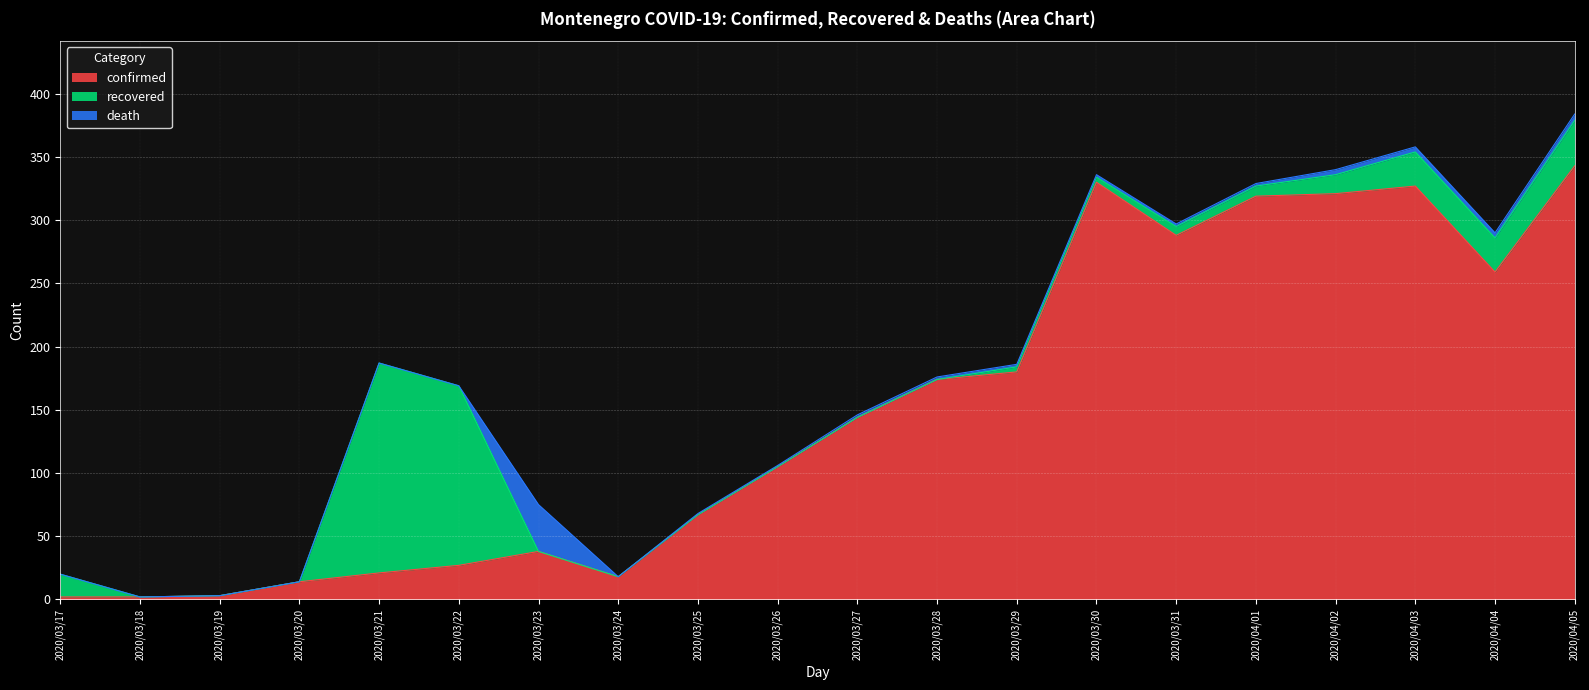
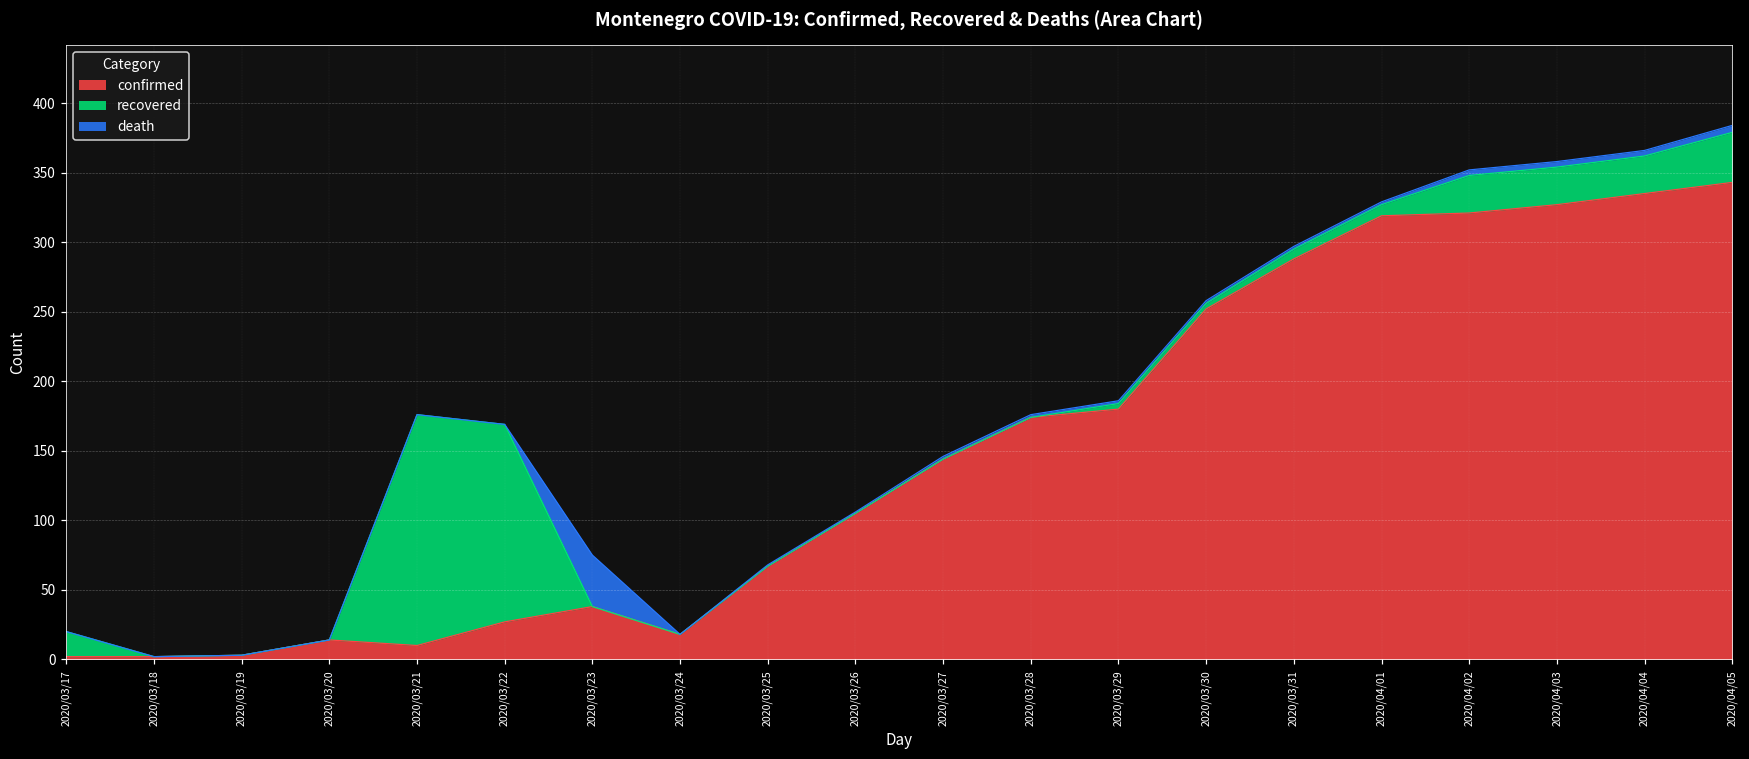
confirmed, 2020/03/21: 21 -> 10
confirmed, 2020/03/30: 330 -> 252
recovered, 2020/04/02: 15 -> 27
confirmed, 2020/04/04: 259 -> 335
